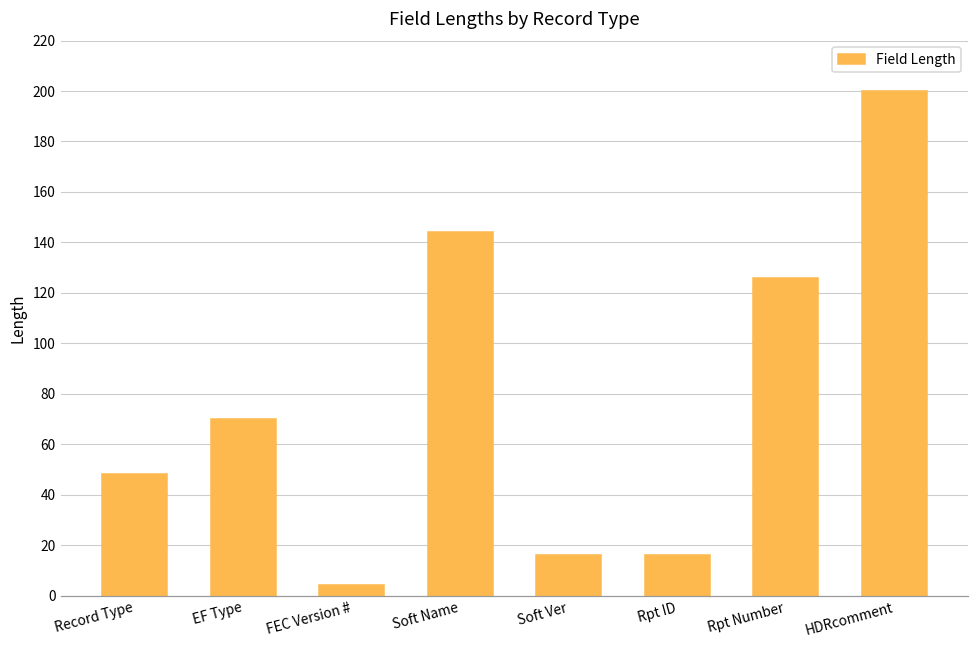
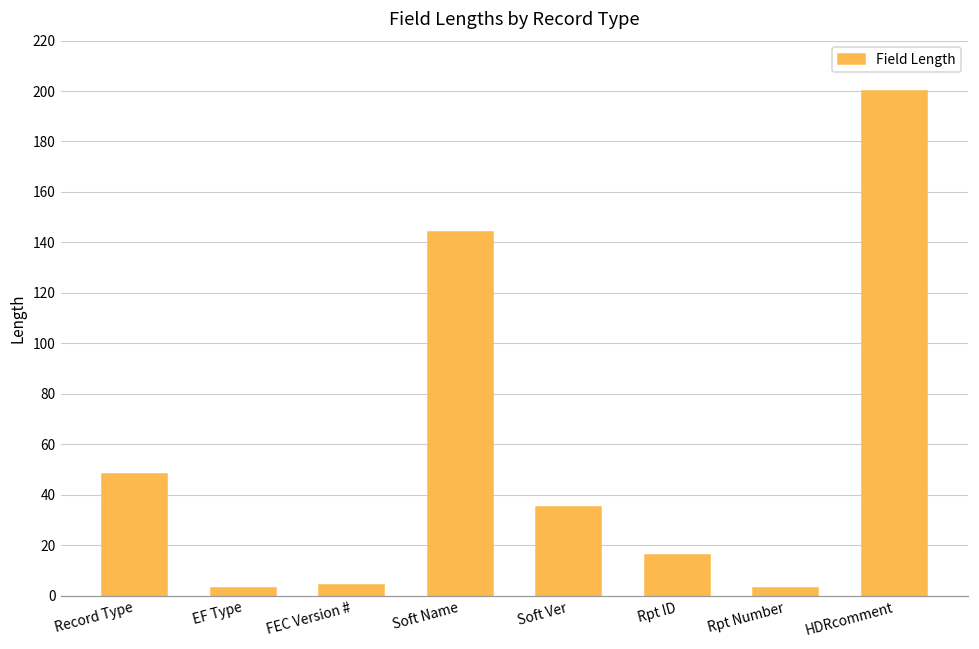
EF Type: 70 -> 3
Soft Ver: 16 -> 35
Rpt Number: 126 -> 3
